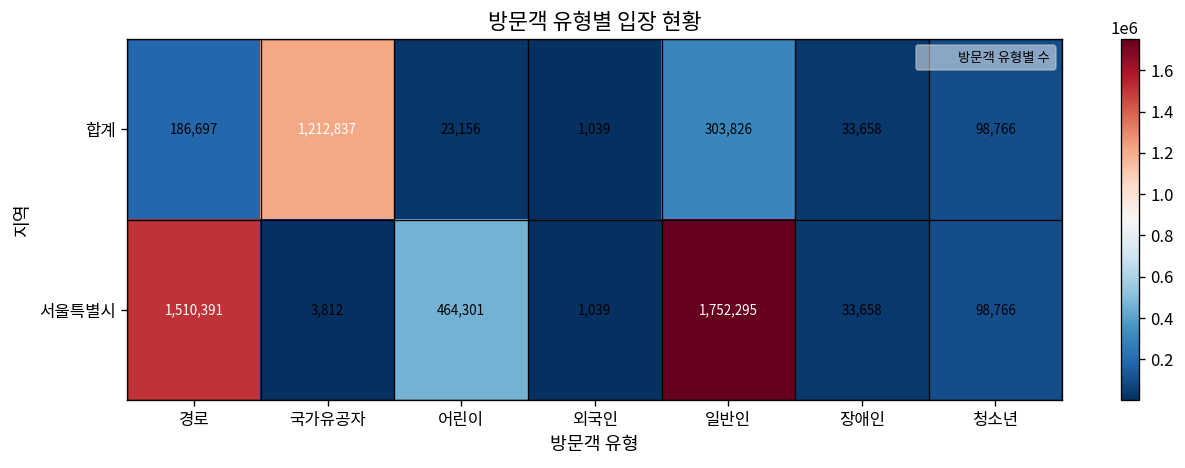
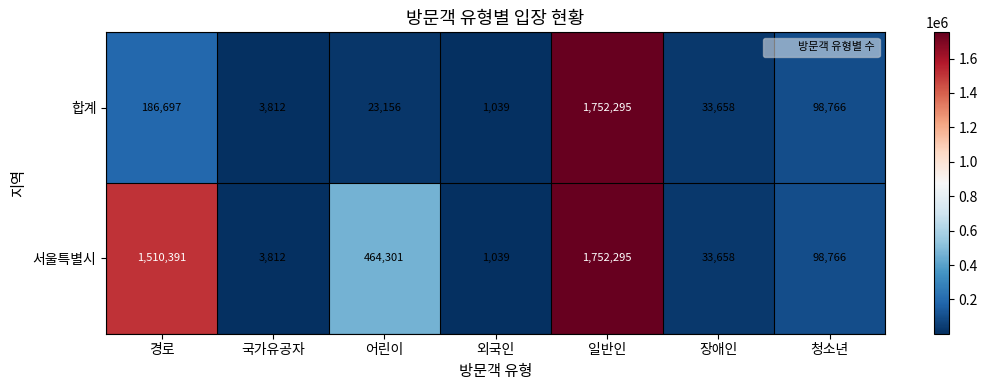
합계, 국가유공자: 1,212,837 -> 3,812
합계, 일반인: 303,826 -> 1,752,295
